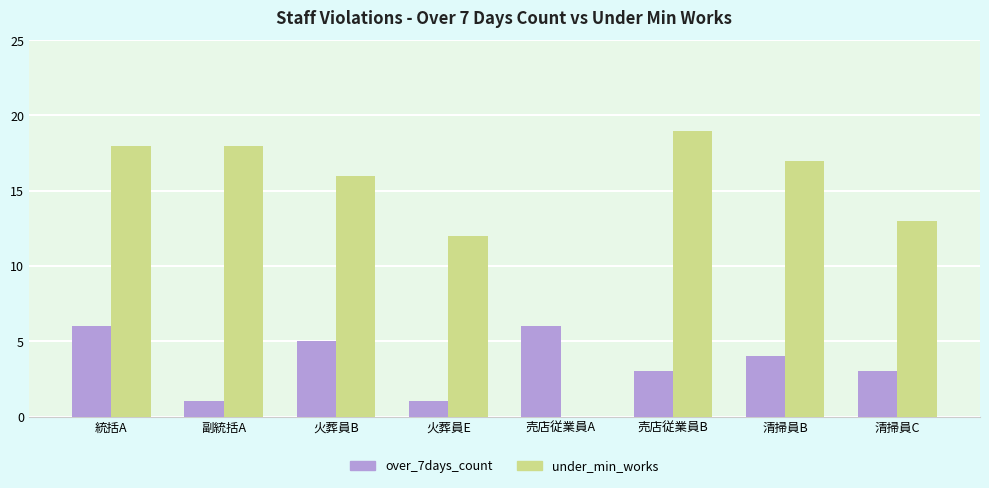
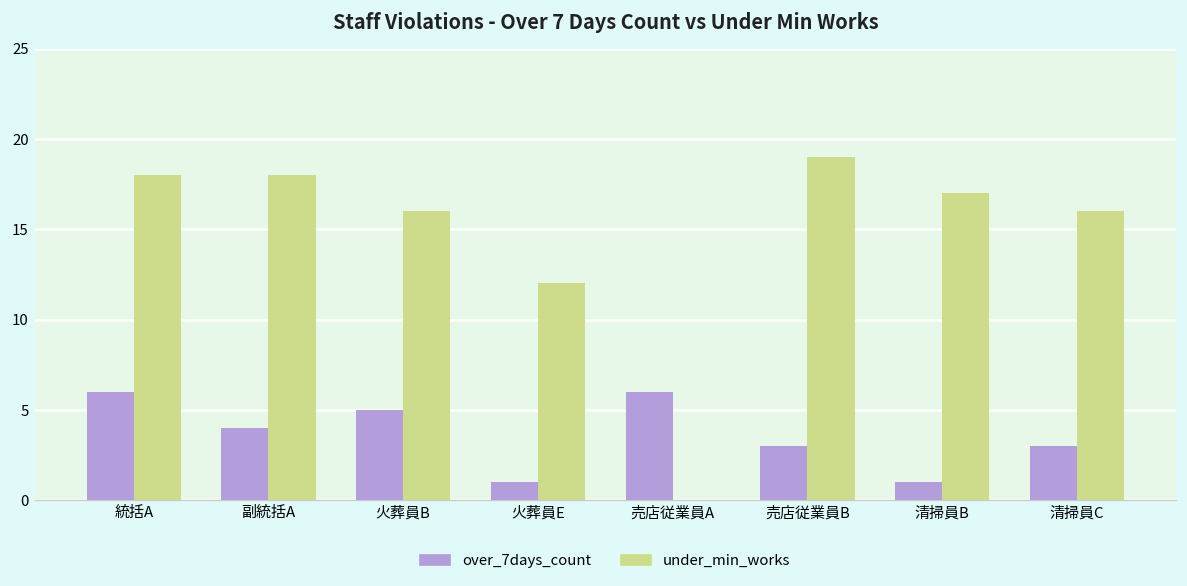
over_7days_count, 副統括A: 1 -> 4
over_7days_count, 清掃員B: 4 -> 1
under_min_works, 清掃員C: 13 -> 16
